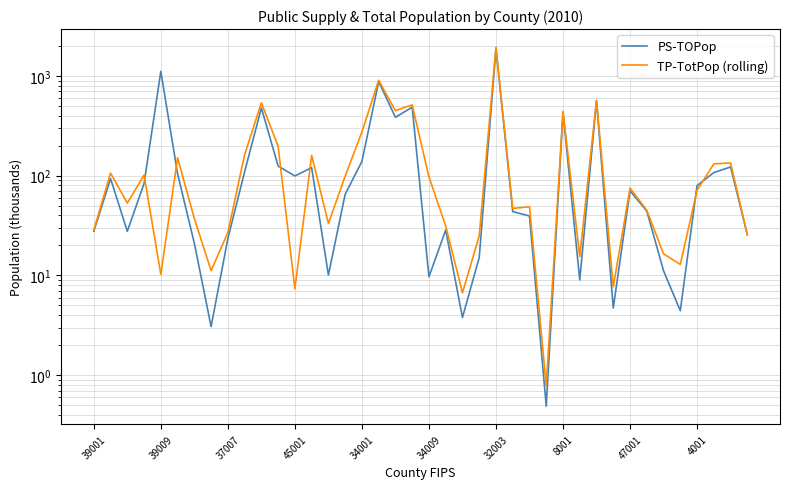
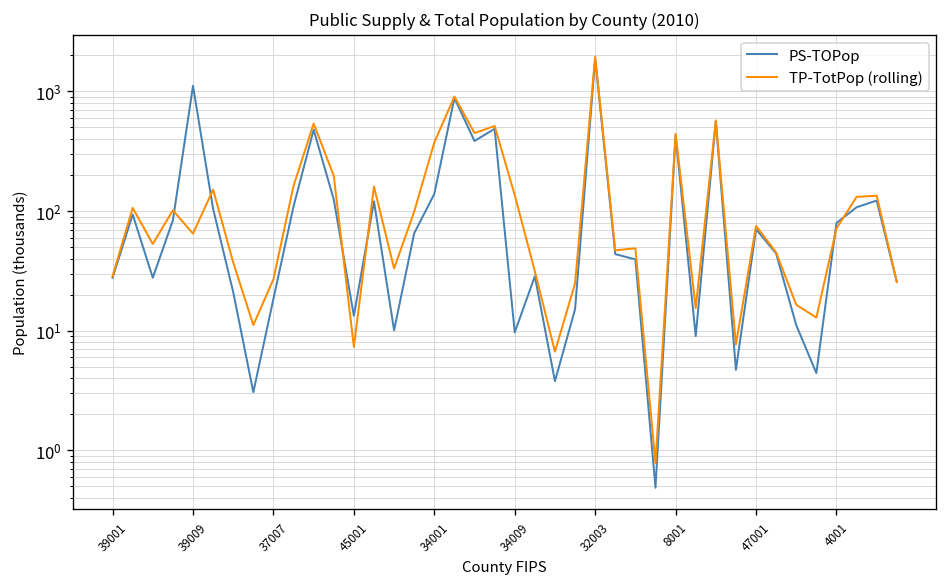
TP-TotPop (rolling), 39009: 10 -> 60
PS-TOPop, 37007: 23 -> 19
PS-TOPop, 45001: 100 -> 13
TP-TotPop (rolling), 34001: 270 -> 370
TP-TotPop (rolling), 34009: 100 -> 140
